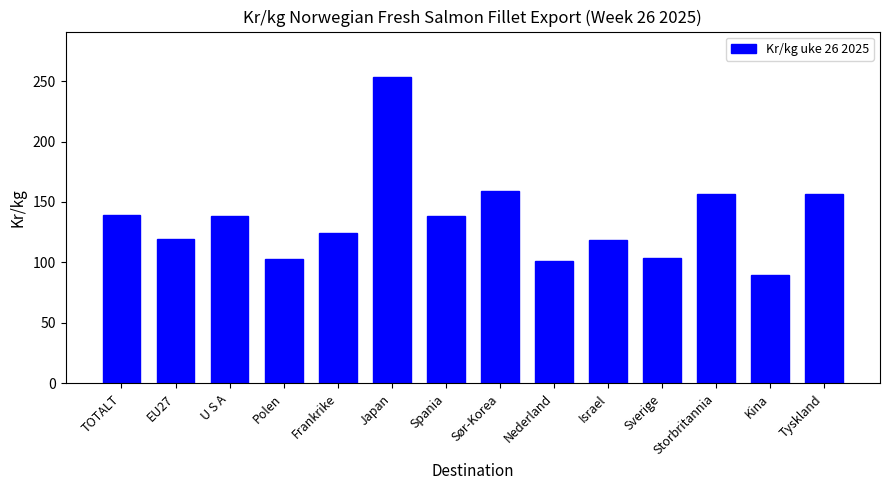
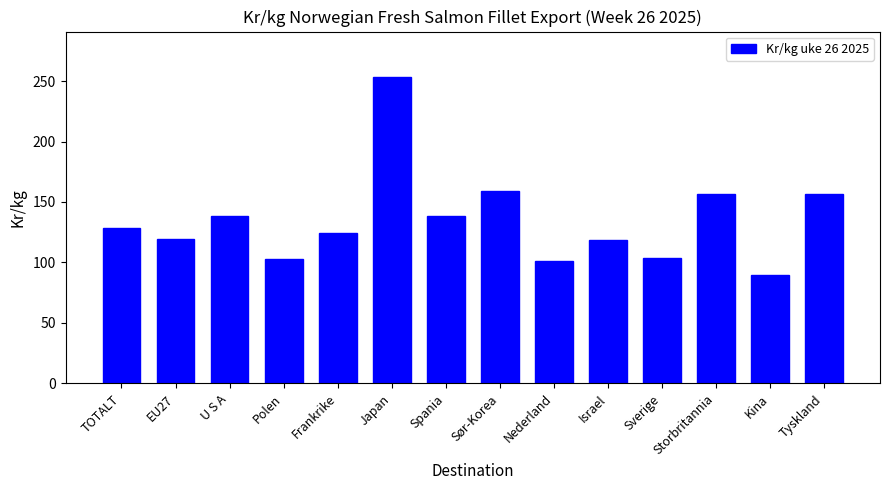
TOTALT: 139 -> 128
